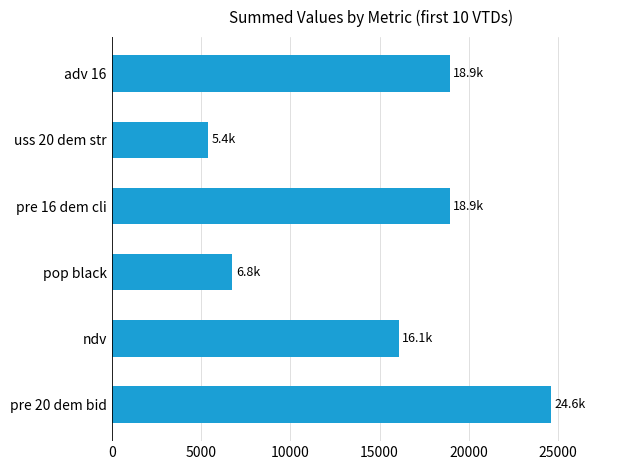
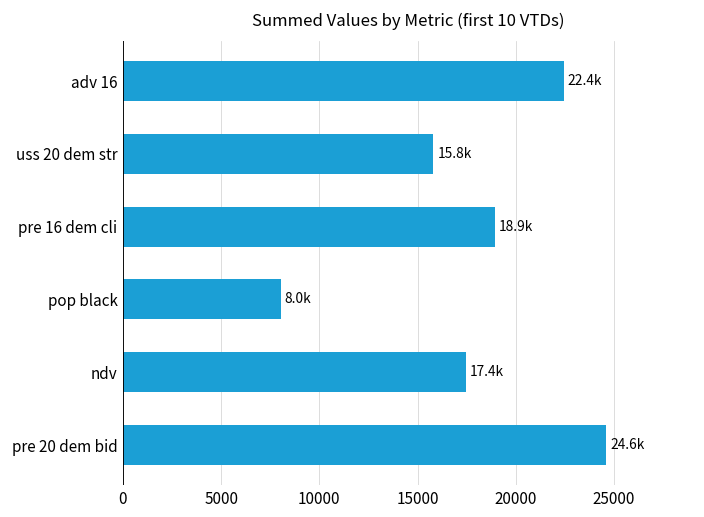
adv 16: 18.9k -> 22.4k
uss 20 dem str: 5.4k -> 15.8k
pop black: 6.8k -> 8.0k
ndv: 16.1k -> 17.4k
